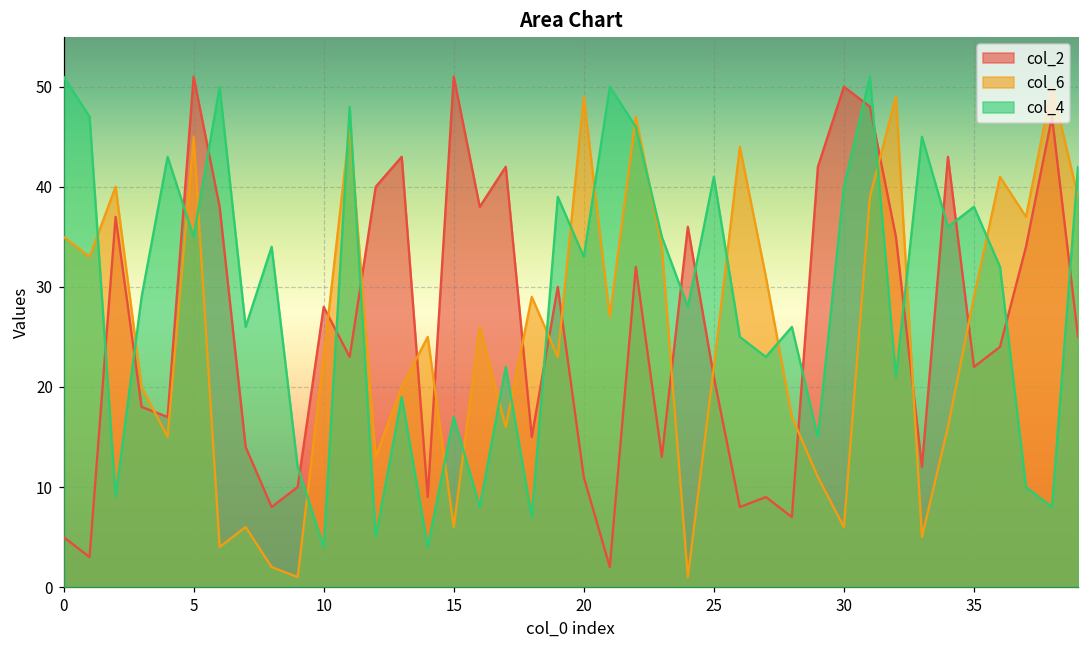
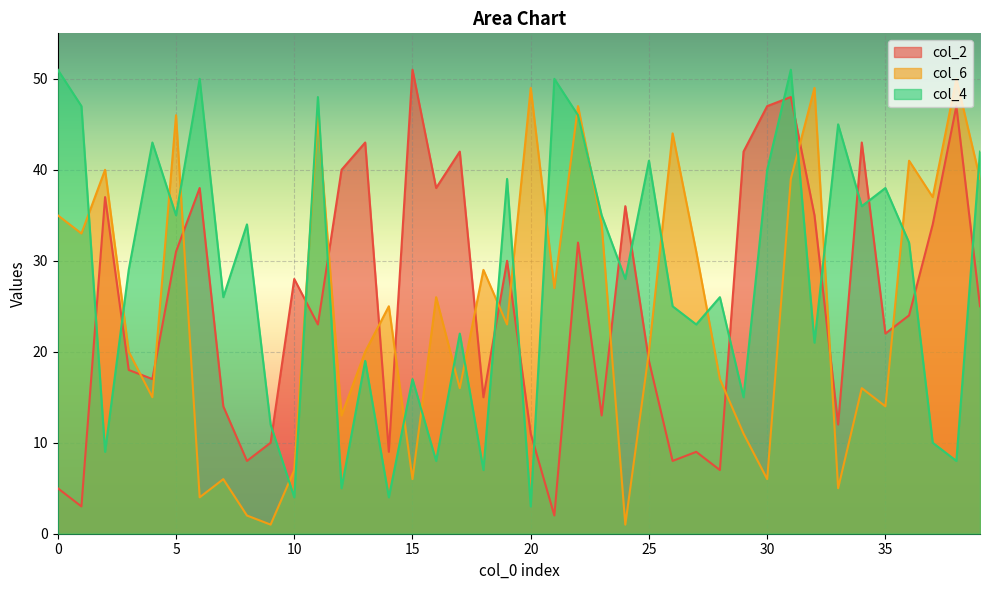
col_2, 5: 51 -> 31
col_6, 5: 45 -> 46
col_6, 10: 23 -> 7
col_4, 20: 33 -> 3
col_2, 25: 21 -> 19
col_6, 25: 22 -> 20
col_2, 30: 50 -> 47
col_6, 35: 29 -> 14
